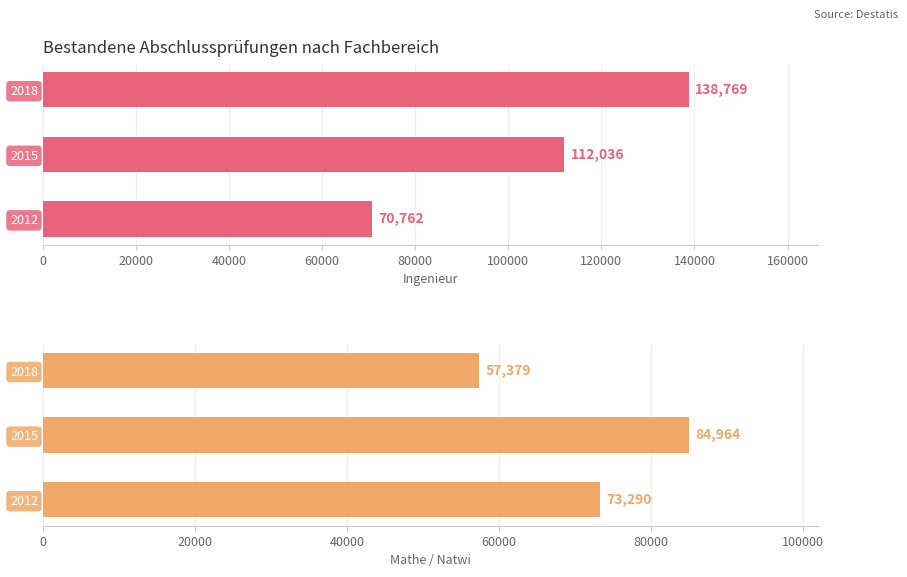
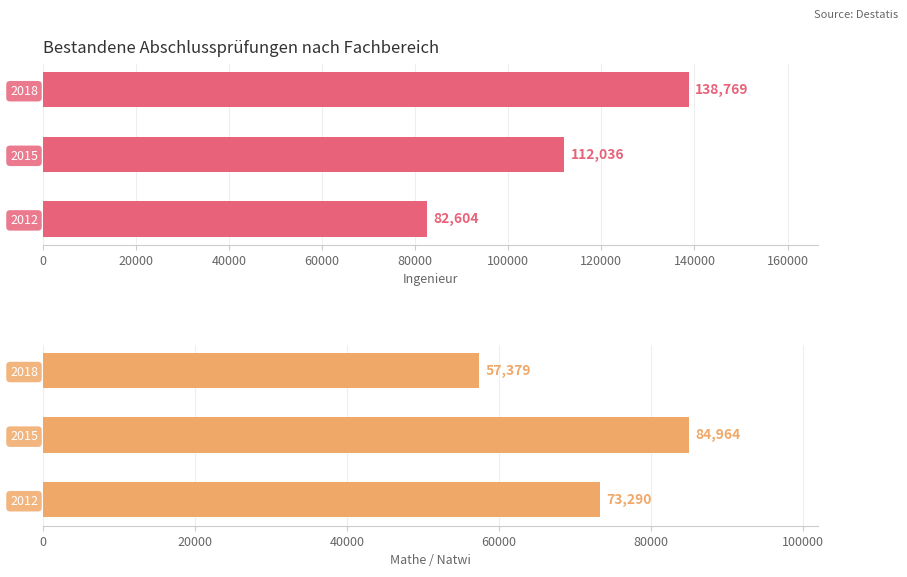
Bestandene Abschlussprüfungen nach Fachbereich, 2012: 70,762 -> 82,604
